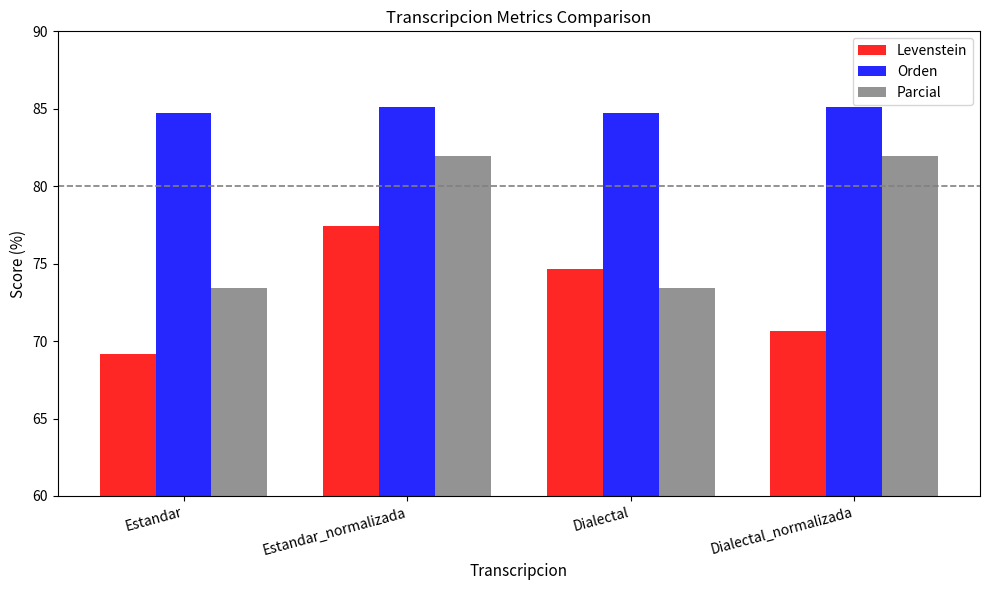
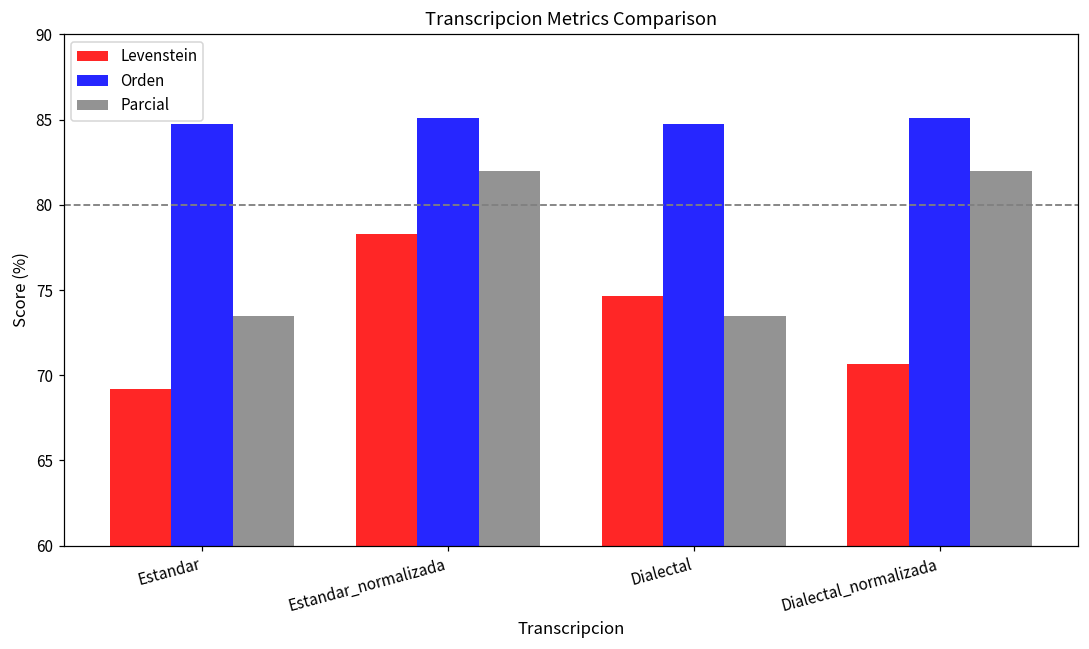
Levenstein, Estandar_normalizada: 77.4 -> 78.3
